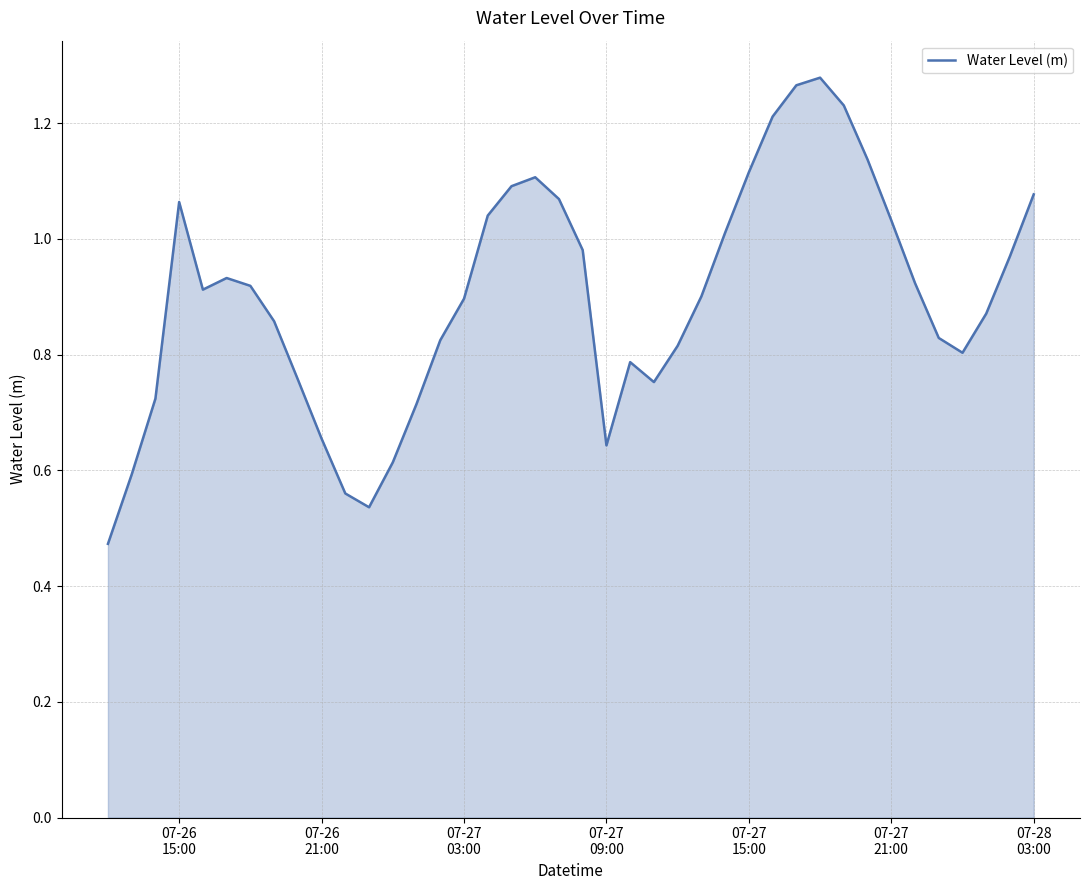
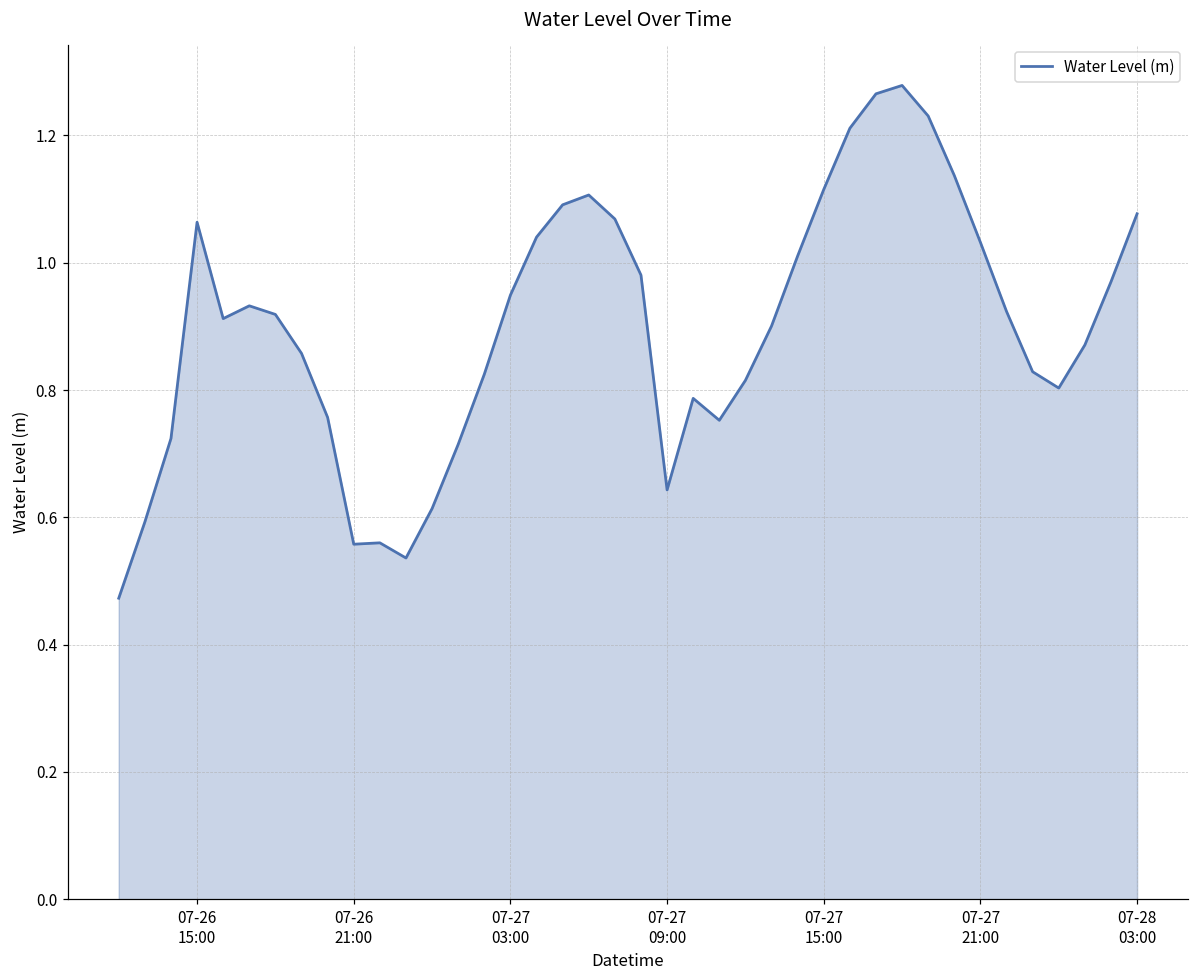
07-26 21:00: 0.65 -> 0.56
07-27 03:00: 0.90 -> 0.95
